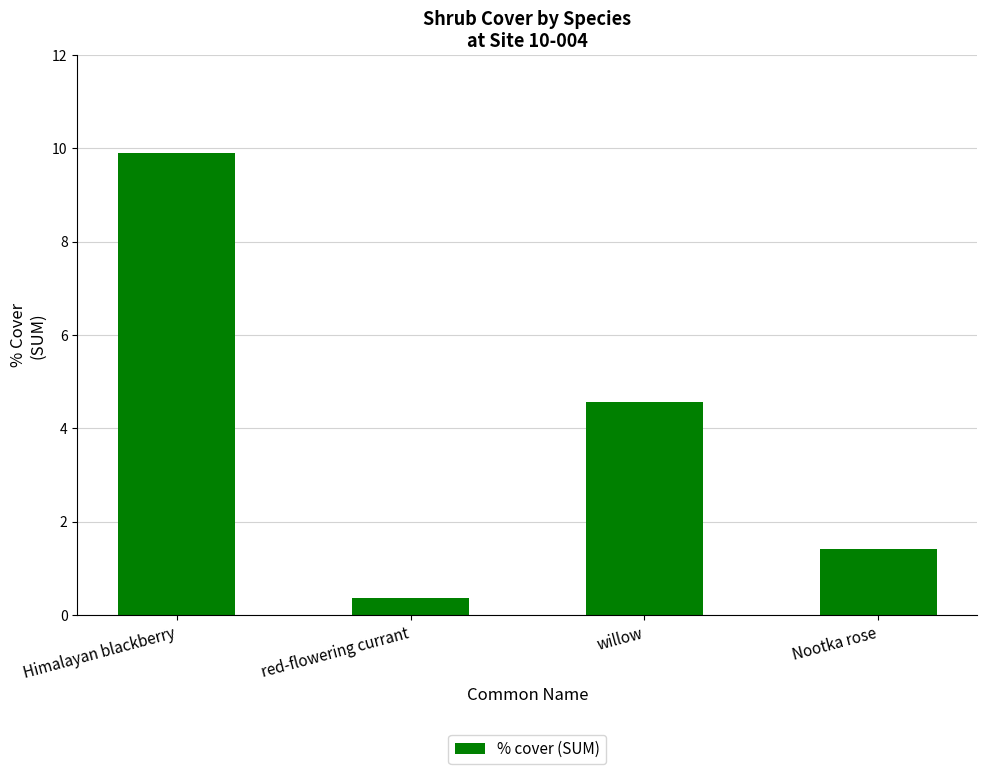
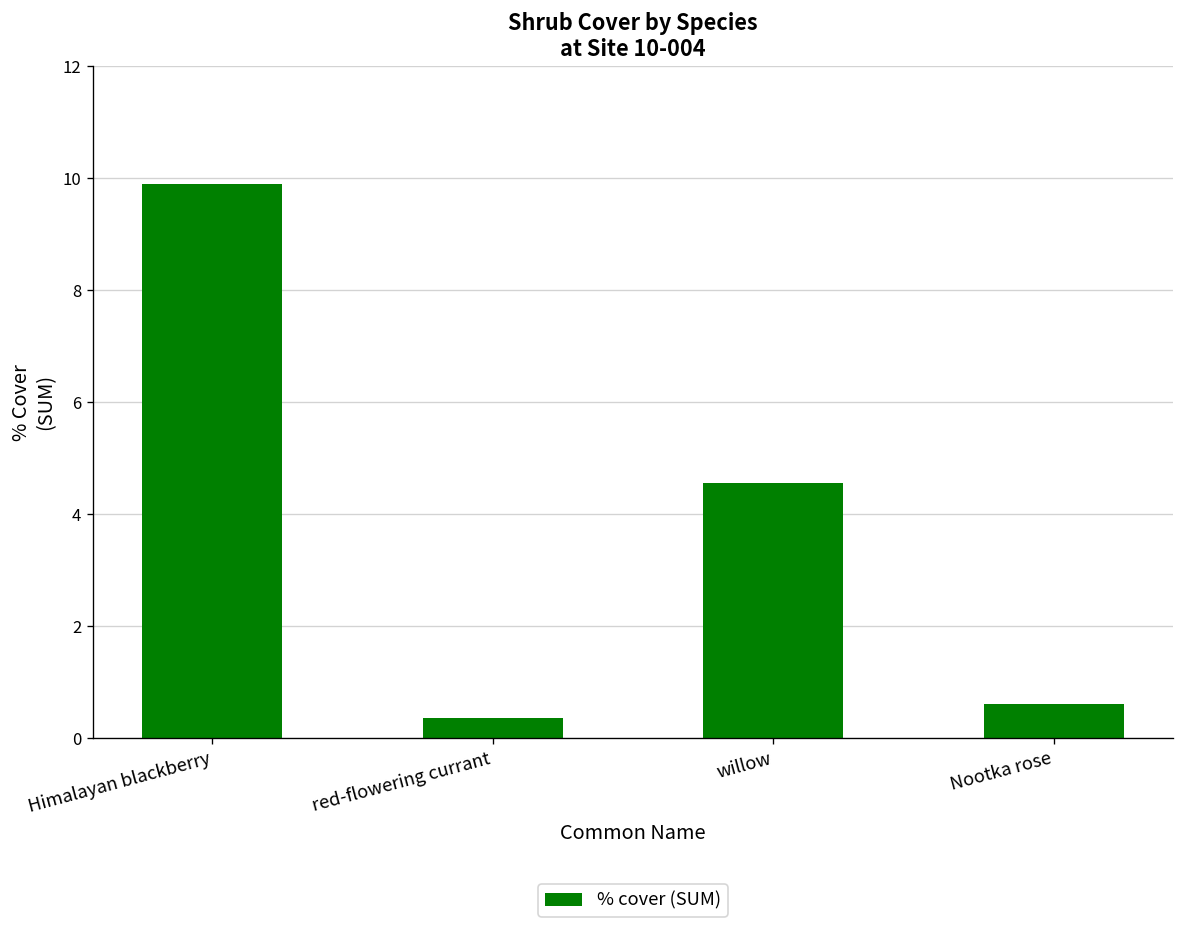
Nootka rose: 1.4 -> 0.6
